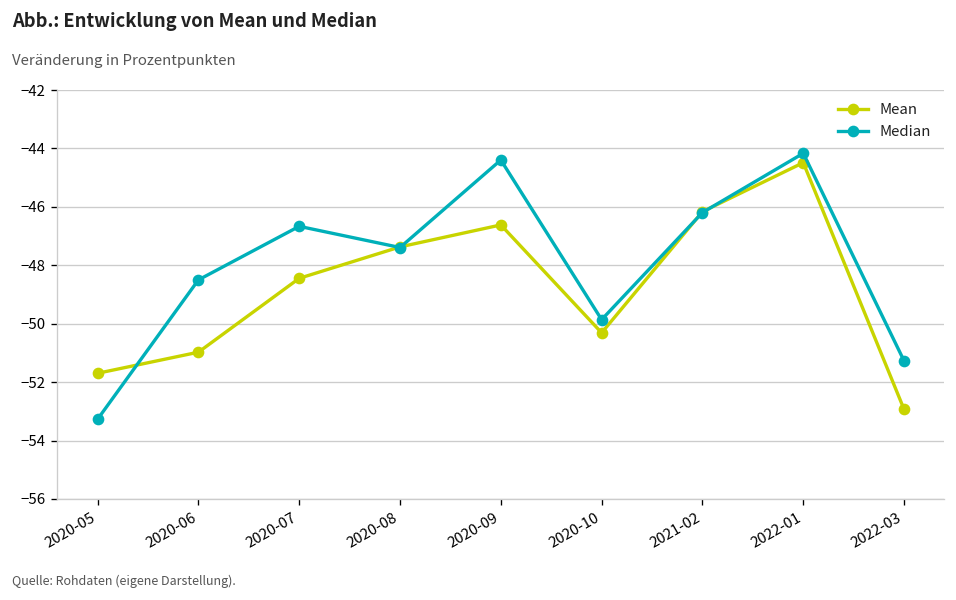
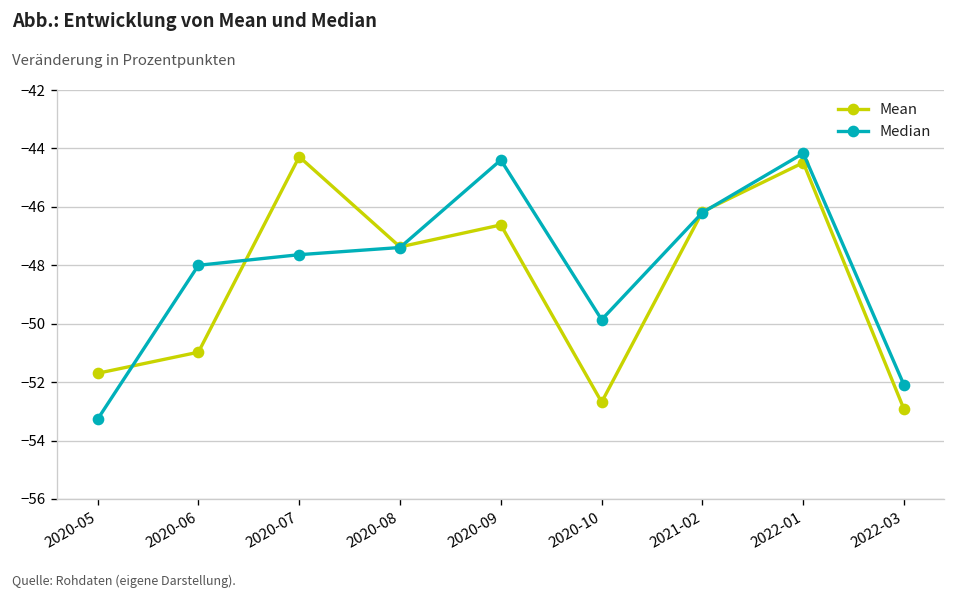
Median, 2020-06: -48.5 -> -48.0
Mean, 2020-07: -48.4 -> -44.3
Median, 2020-07: -46.7 -> -47.6
Mean, 2020-10: -50.3 -> -52.7
Median, 2022-03: -51.3 -> -52.1
